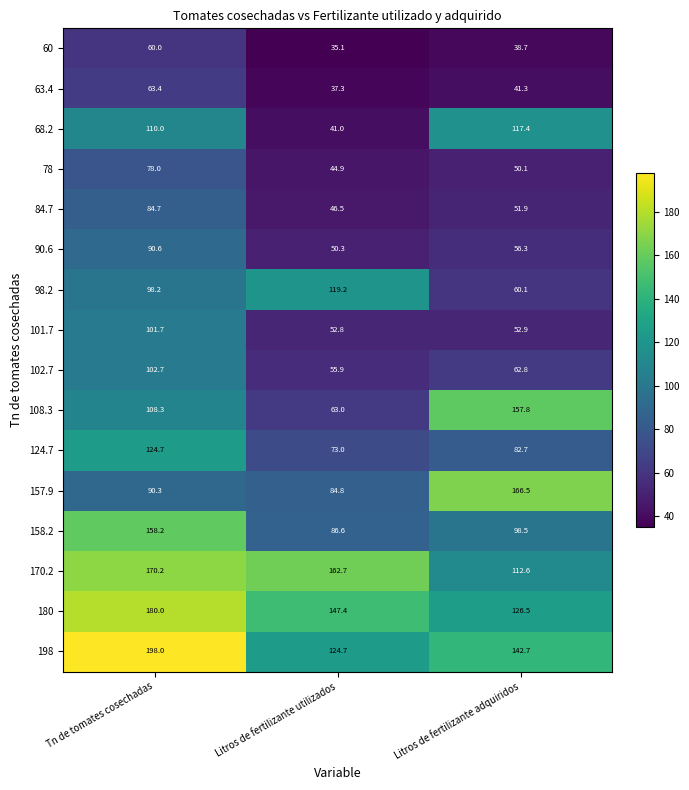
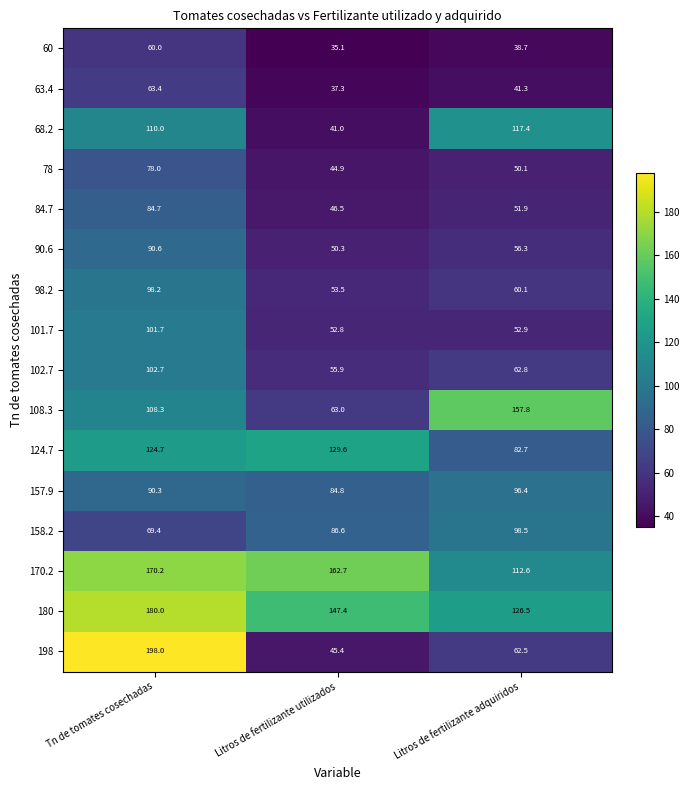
98.2, Litros de fertilizante utilizados: 119.2 -> 53.5
124.7, Litros de fertilizante utilizados: 73.0 -> 129.6
157.9, Litros de fertilizante adquiridos: 166.5 -> 96.4
158.2, Tn de tomates cosechadas: 158.2 -> 69.4
198, Litros de fertilizante utilizados: 124.7 -> 45.4
198, Litros de fertilizante adquiridos: 142.7 -> 62.5
